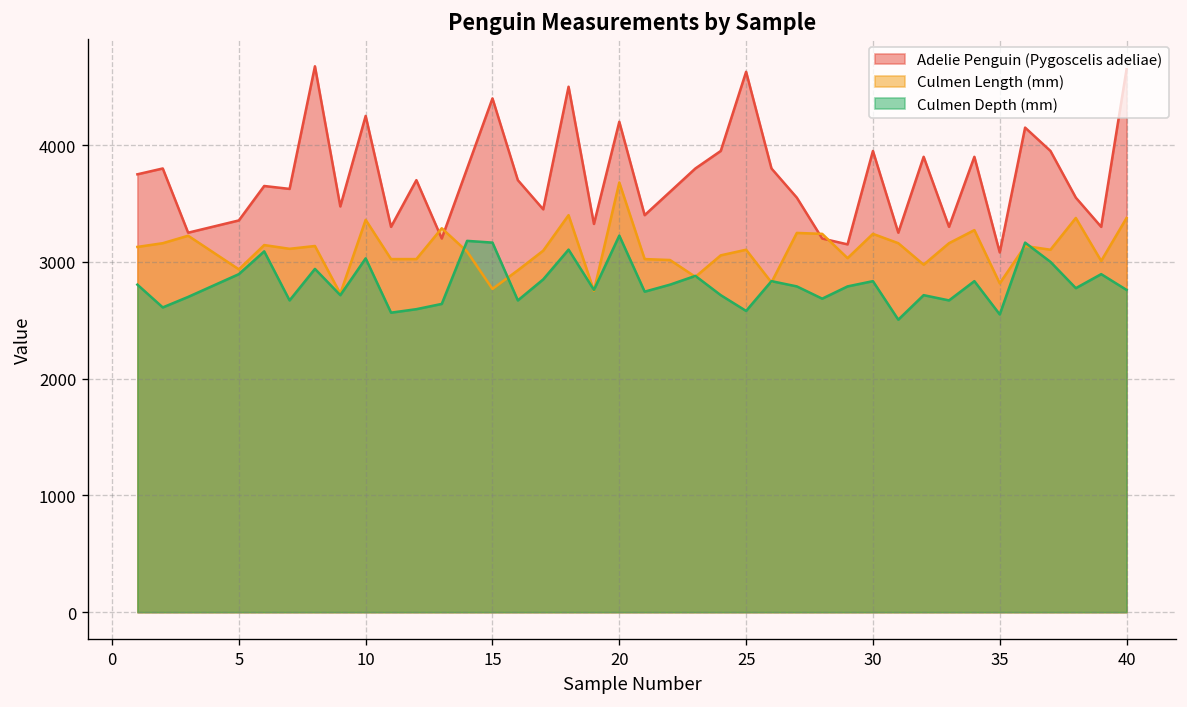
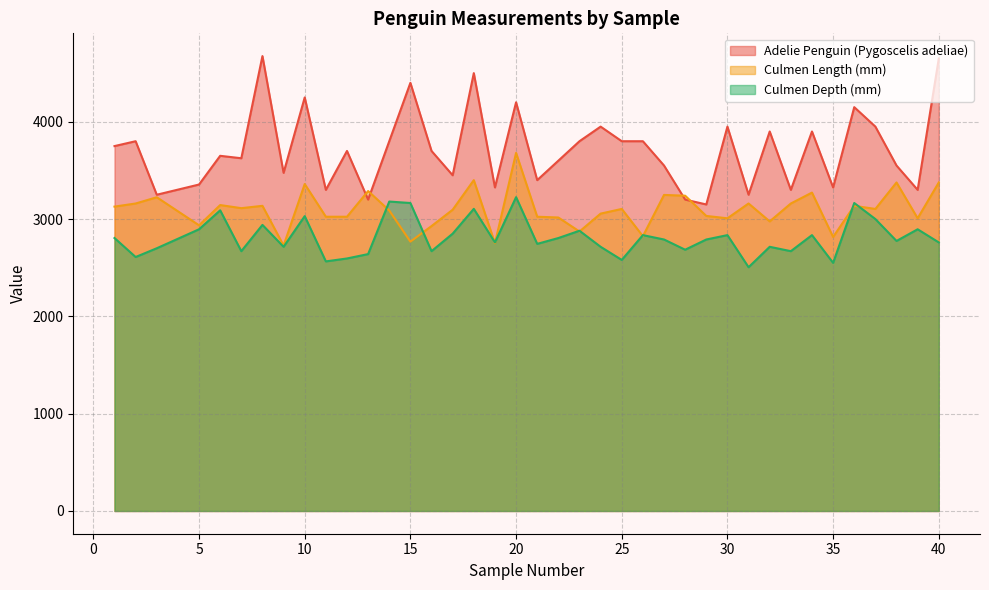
Adelie Penguin (Pygoscelis adeliae), 25: 4600 -> 3800
Culmen Length (mm), 30: 3200 -> 3000
Adelie Penguin (Pygoscelis adeliae), 35: 3100 -> 3300
